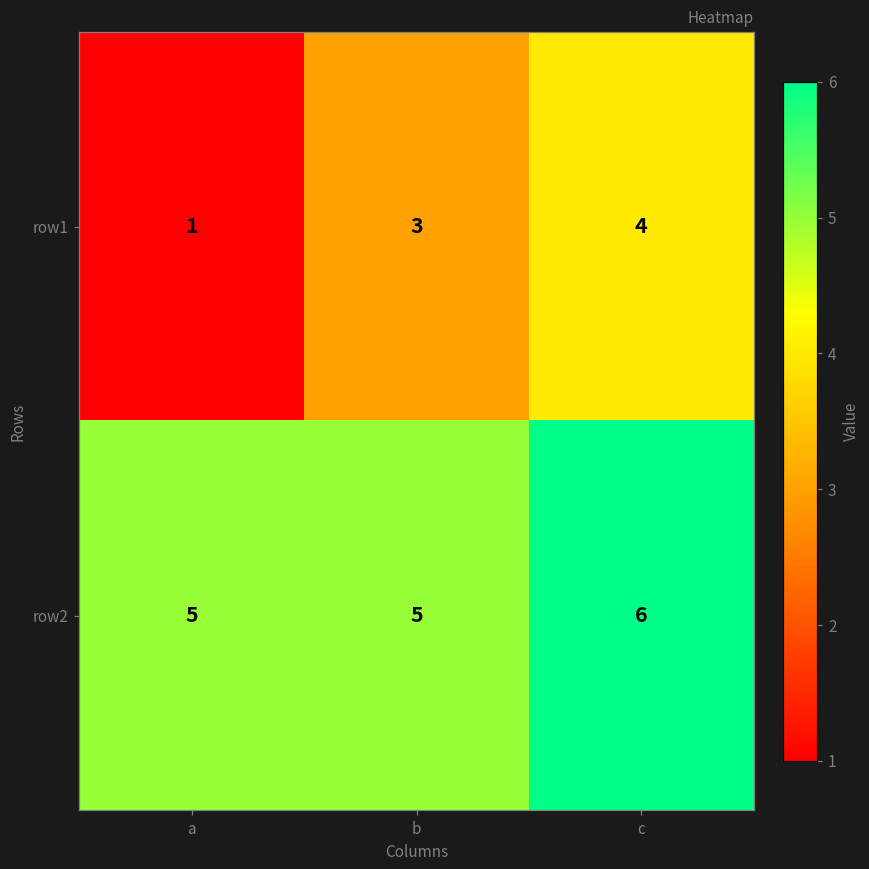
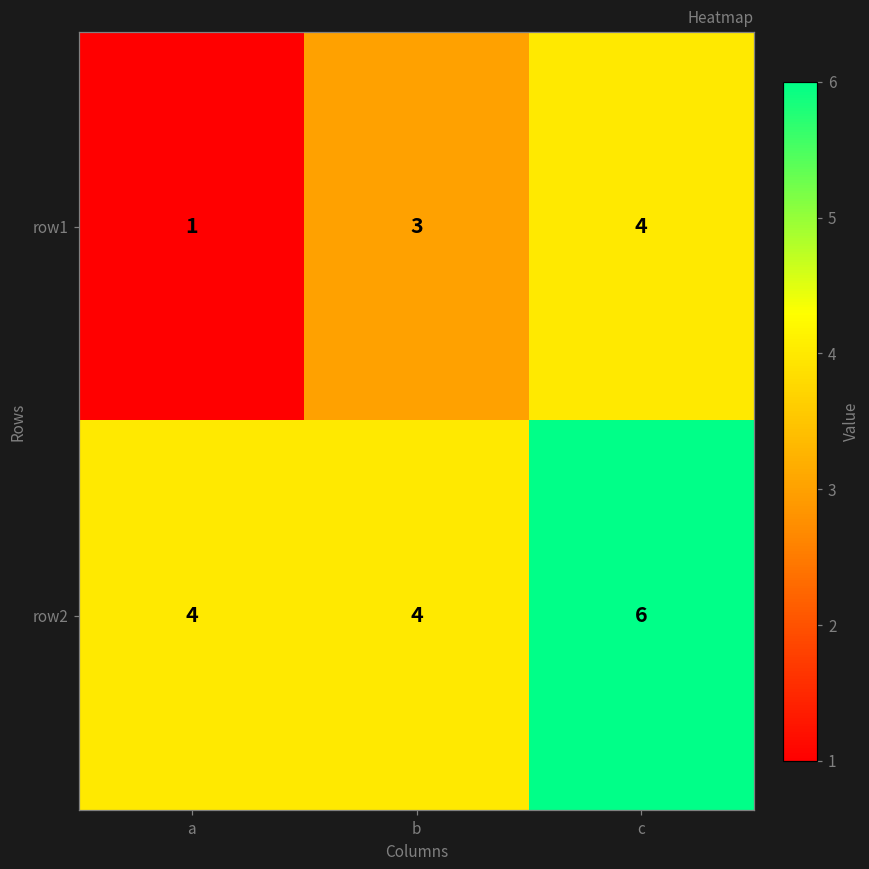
row2, a: 5 -> 4
row2, b: 5 -> 4
